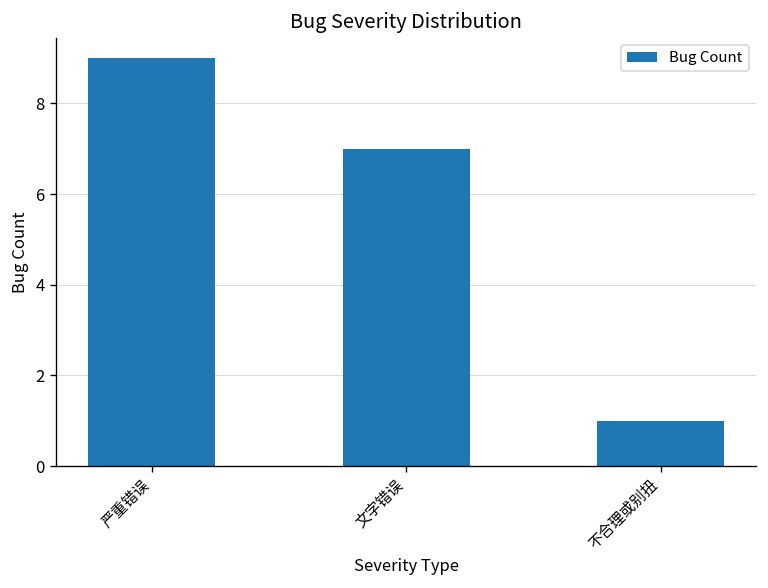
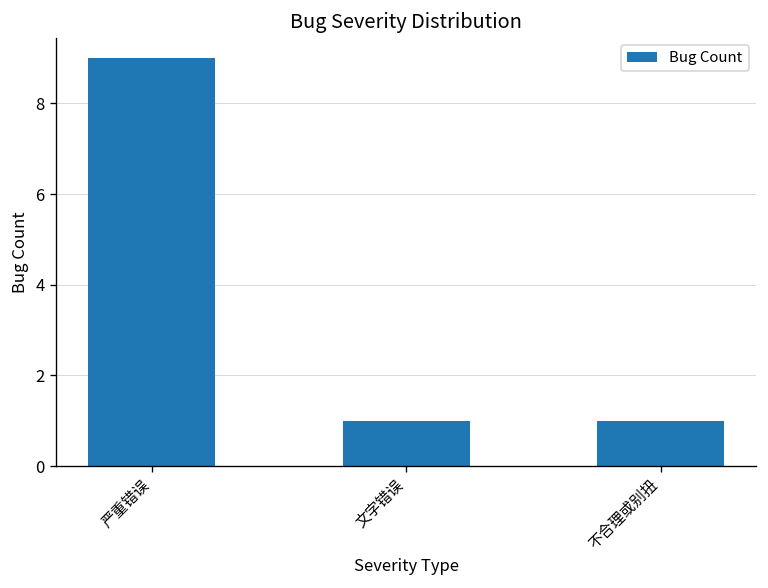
文字错误: 7 -> 1
